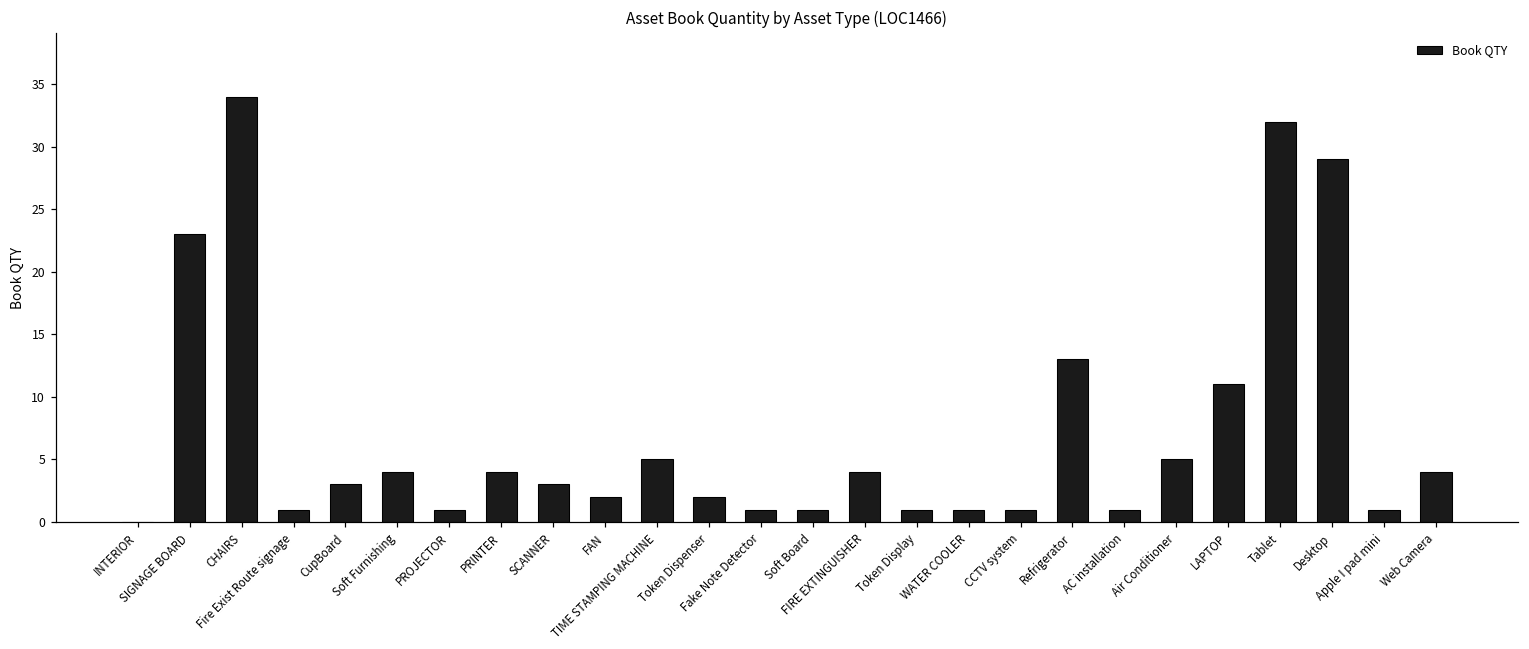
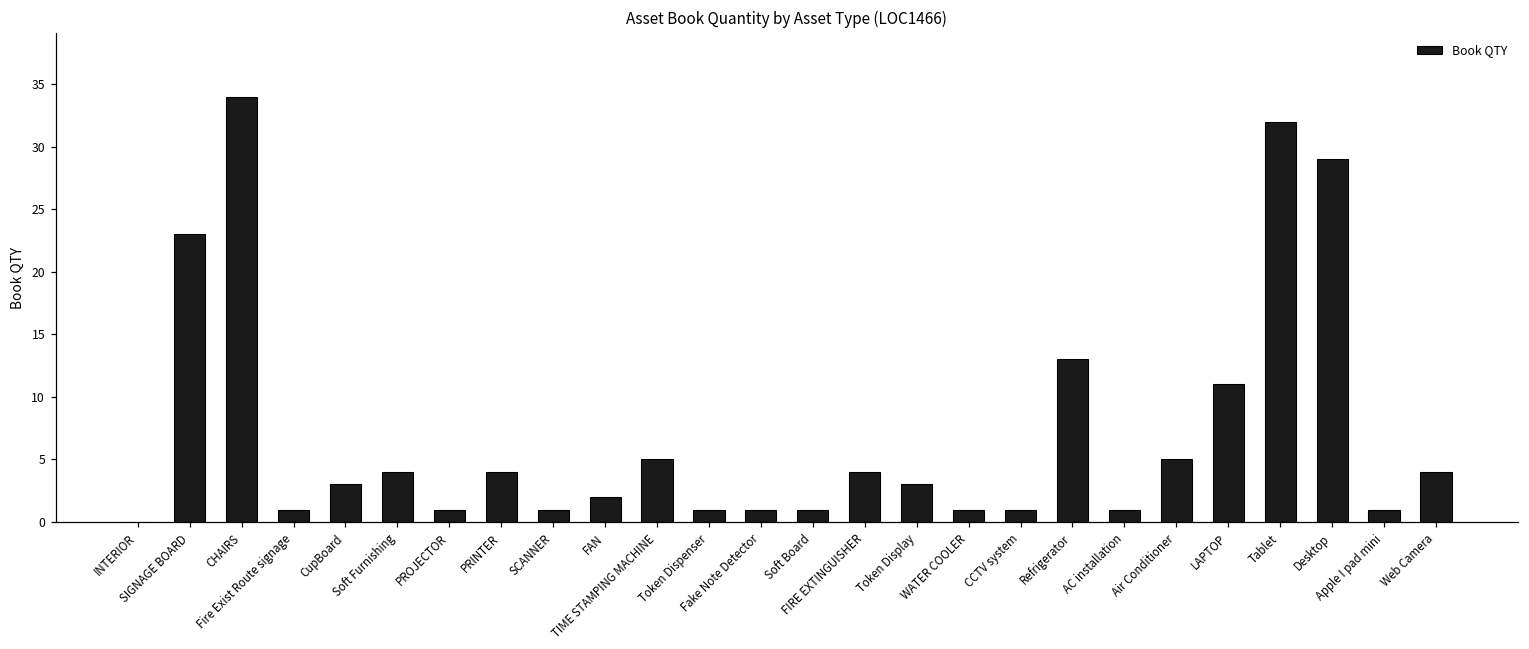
SCANNER: 3 -> 1
Token Dispenser: 2 -> 1
Token Display: 1 -> 3
